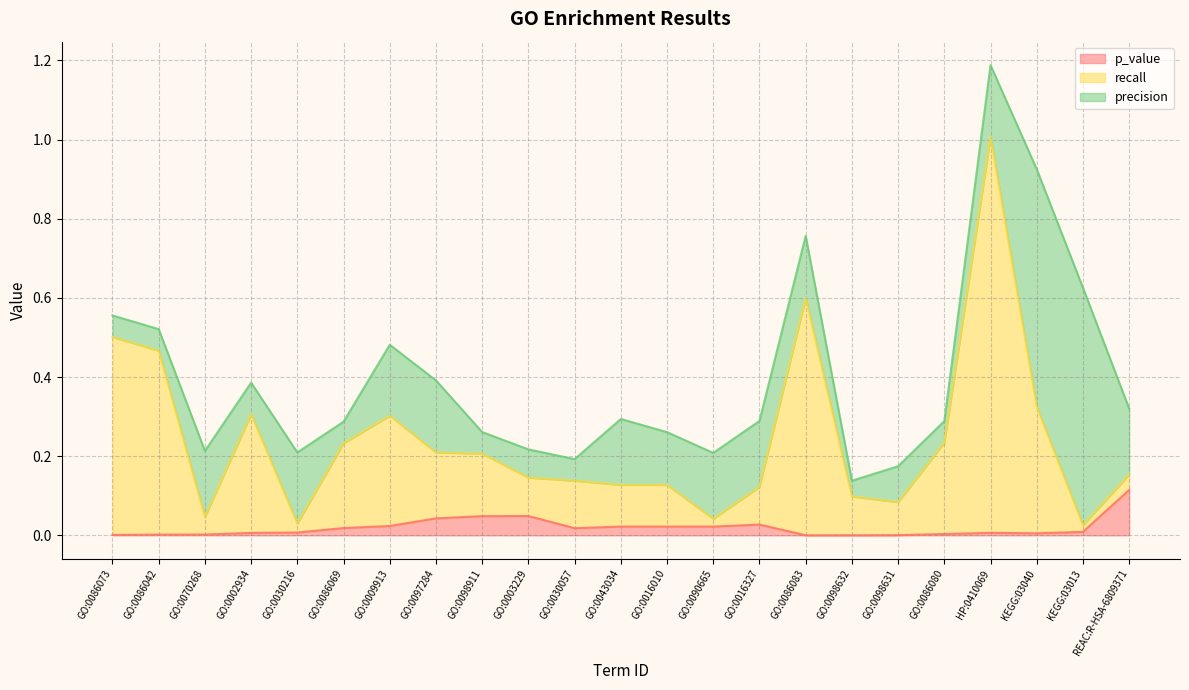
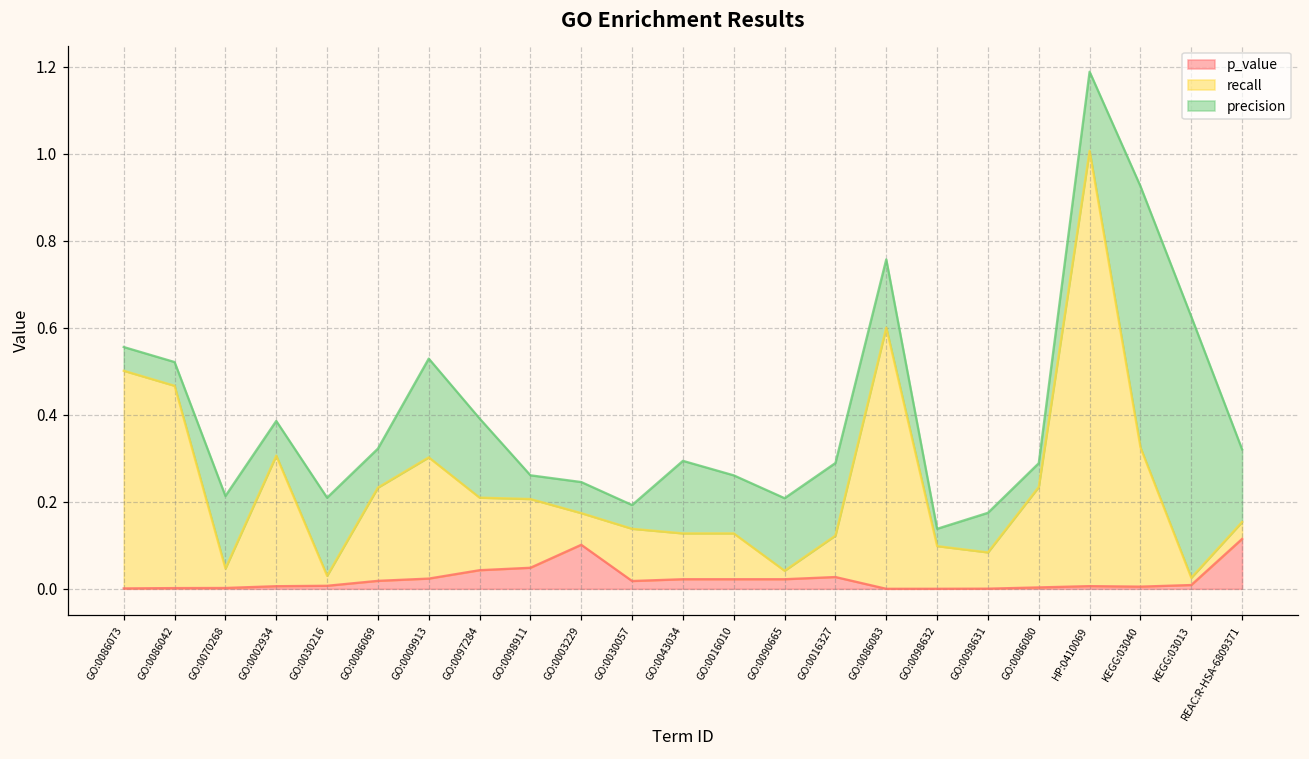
precision, GO:0086069: 0.05 -> 0.09
precision, GO:0009913: 0.18 -> 0.23
p_value, GO:0003229: 0.05 -> 0.10
recall, GO:0003229: 0.10 -> 0.07
